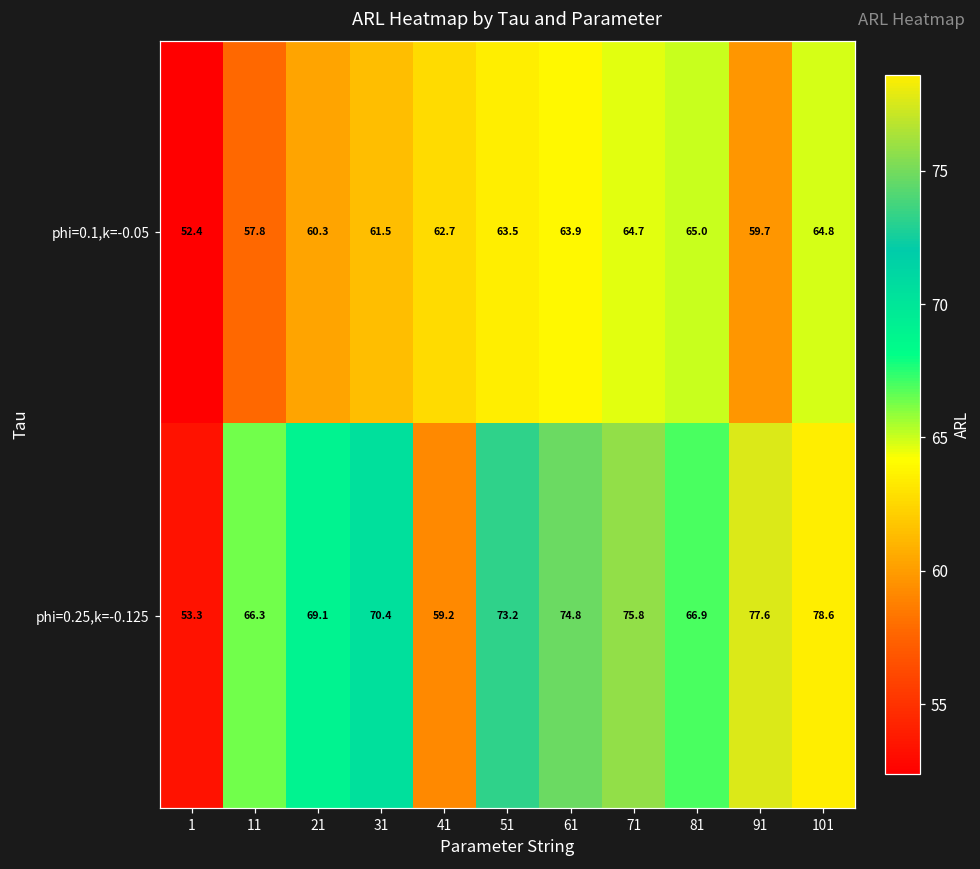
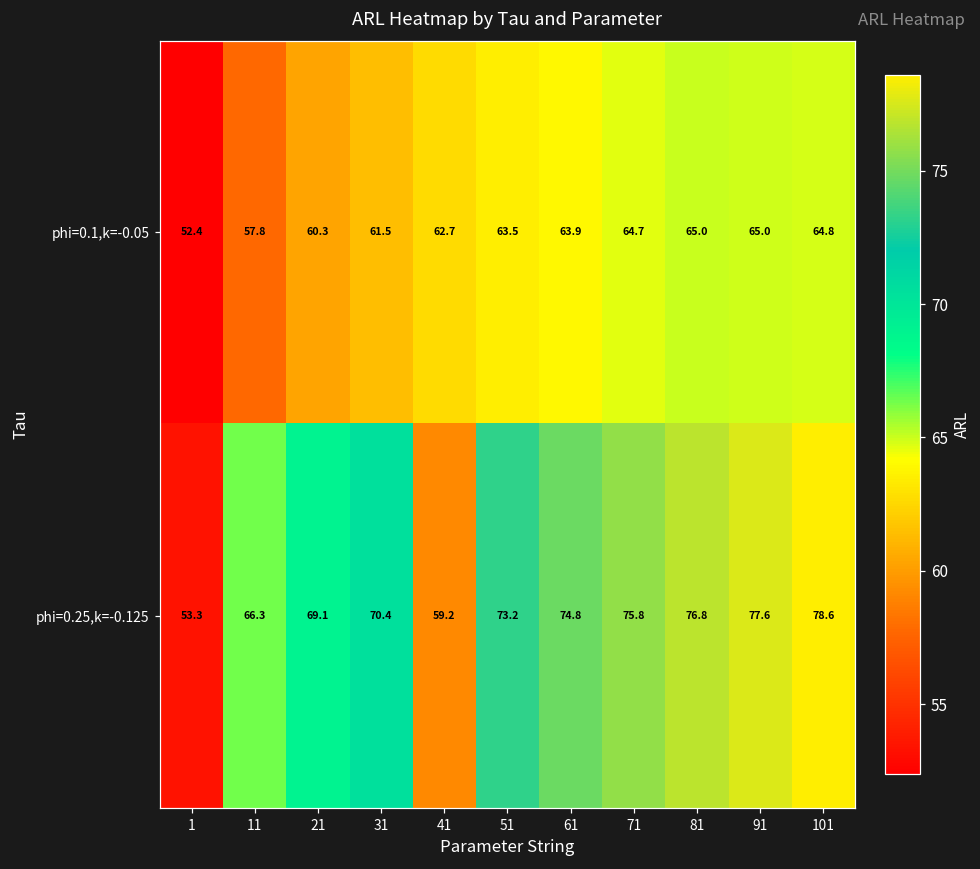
phi=0.1,k=-0.05, 91: 59.7 -> 65.0
phi=0.25,k=-0.125, 81: 66.9 -> 76.8
